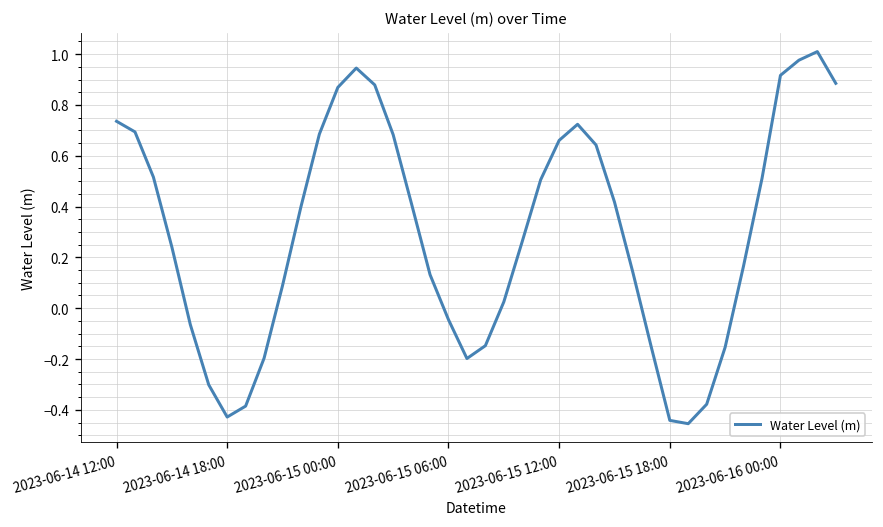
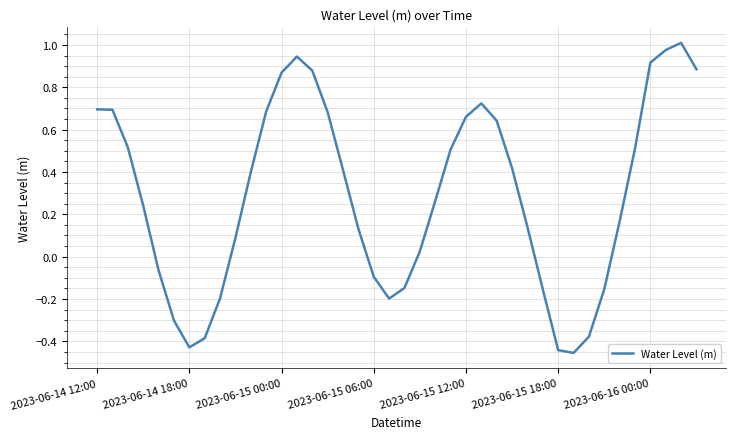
2023-06-14 12:00: 0.74 -> 0.70
2023-06-15 06:00: -0.05 -> -0.09
